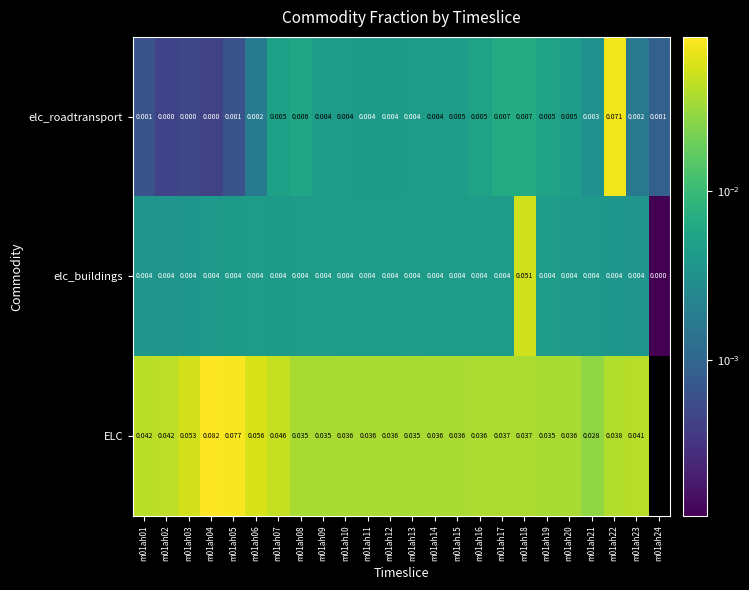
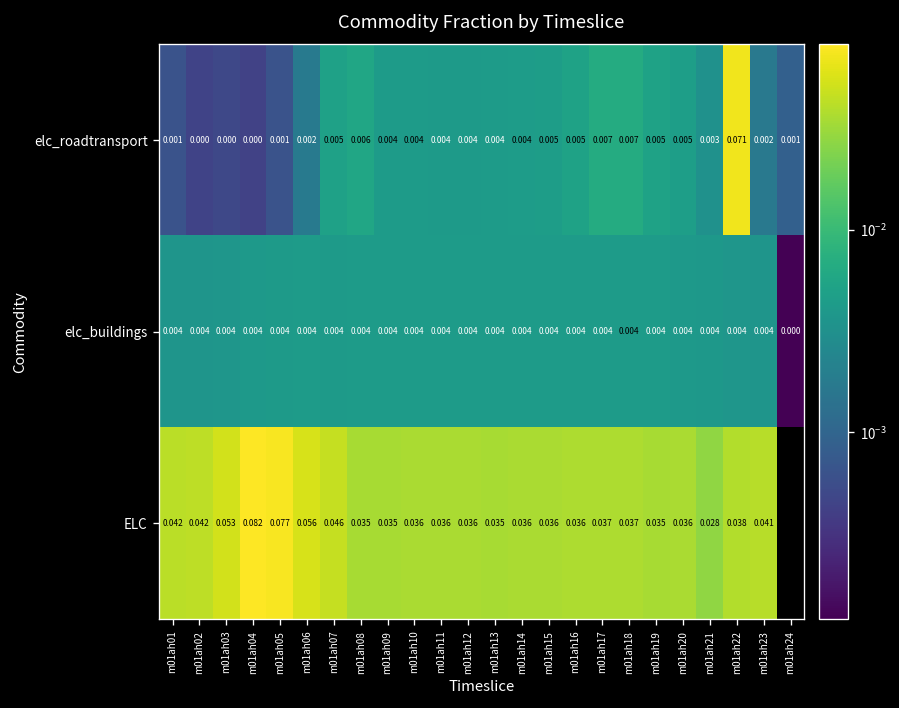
elc_buildings, m01ah18: 0.051 -> 0.004
